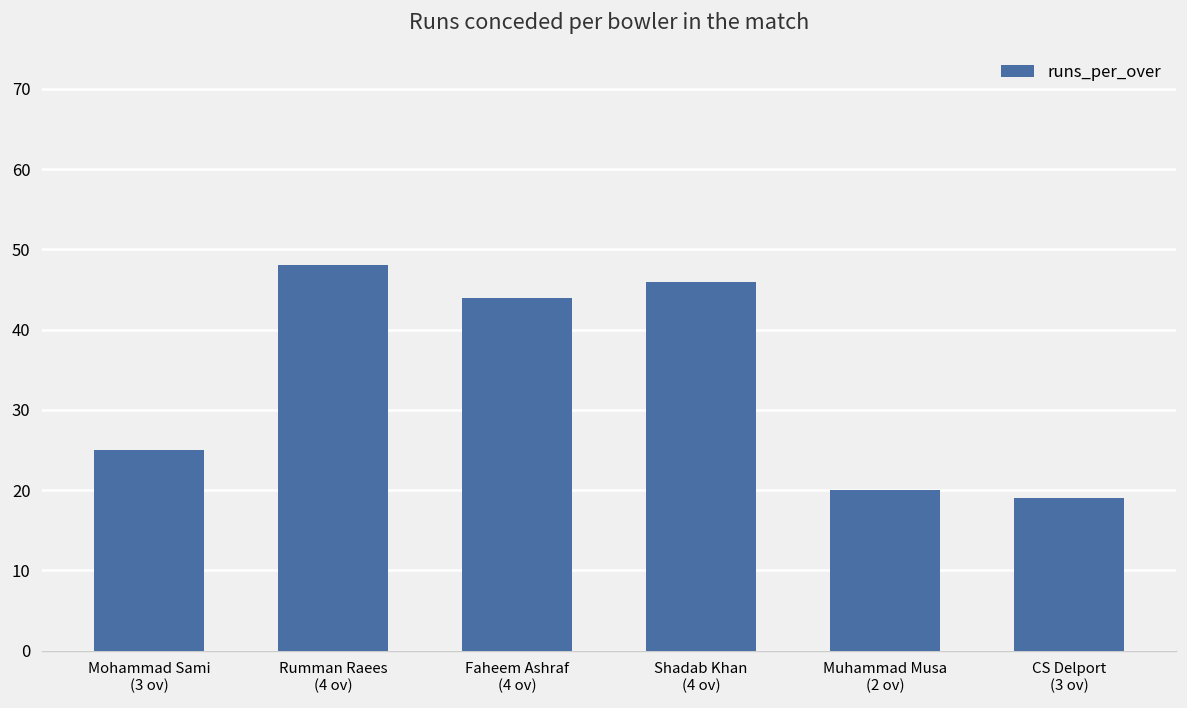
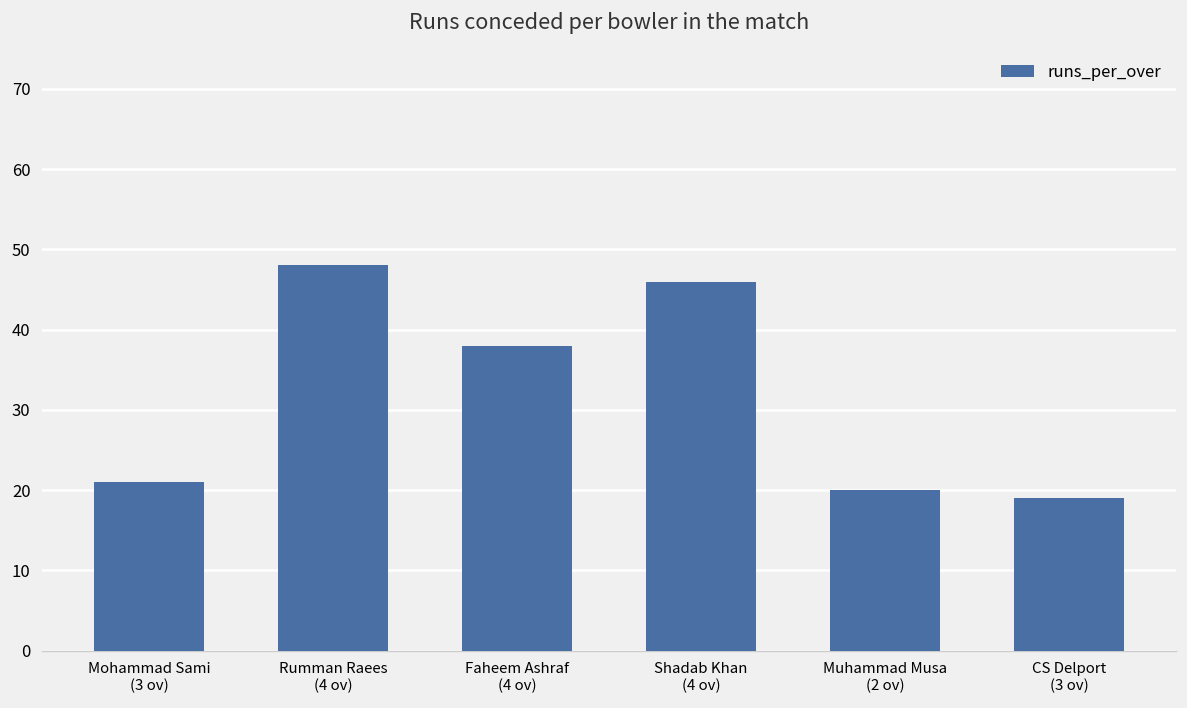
Mohammad Sami (3 ov): 25 -> 21
Faheem Ashraf (4 ov): 44 -> 38
